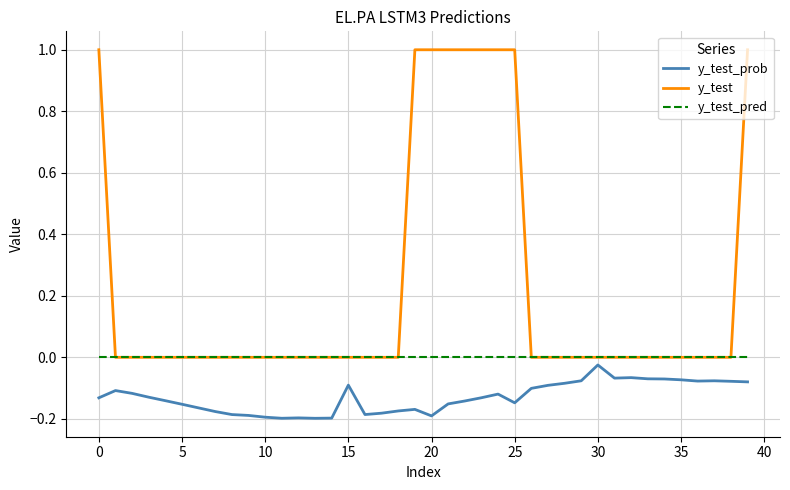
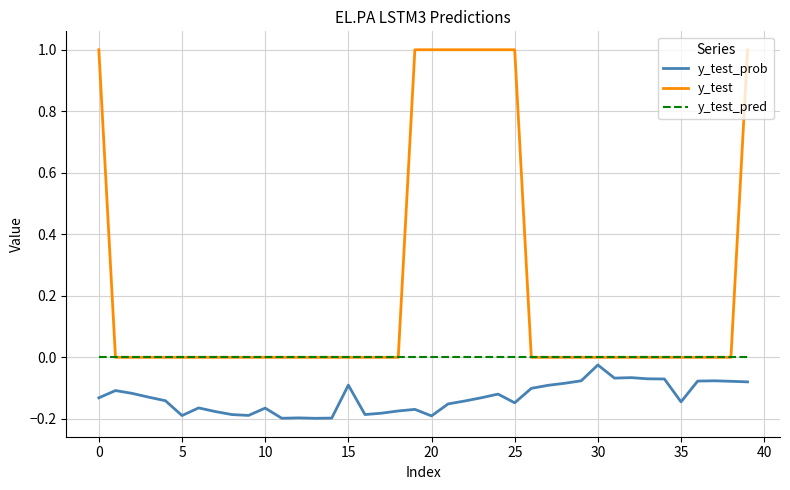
y_test_prob, 5: -0.15 -> -0.19
y_test_prob, 10: -0.19 -> -0.17
y_test_prob, 35: -0.07 -> -0.14
